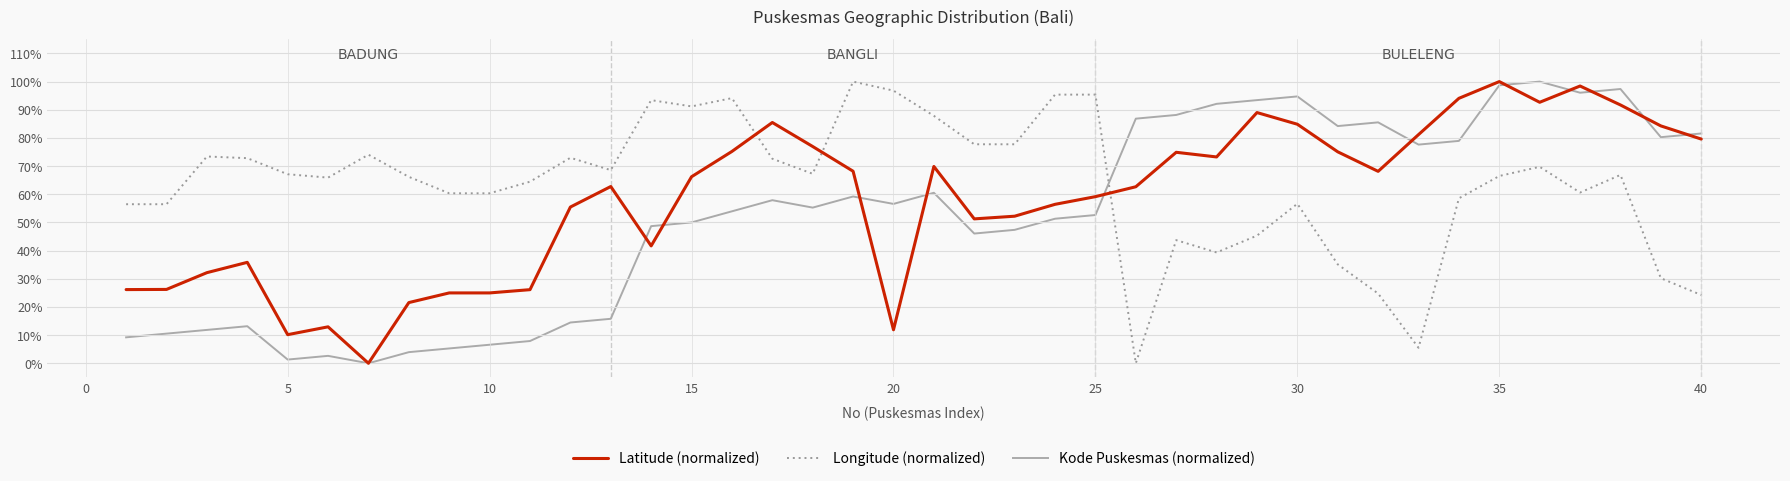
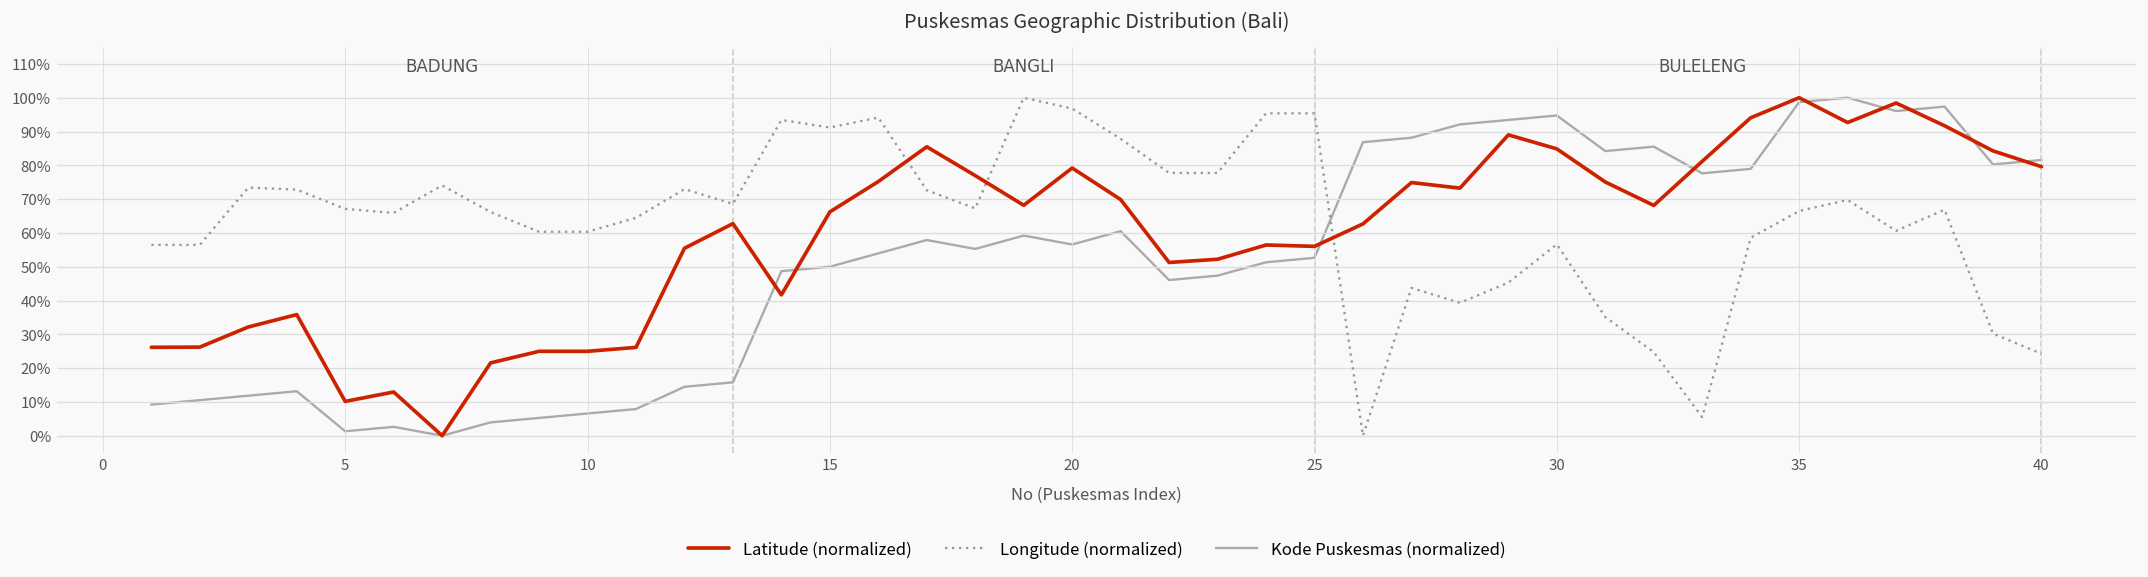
Latitude (normalized), 20: 12% -> 79%
Latitude (normalized), 25: 59% -> 56%
